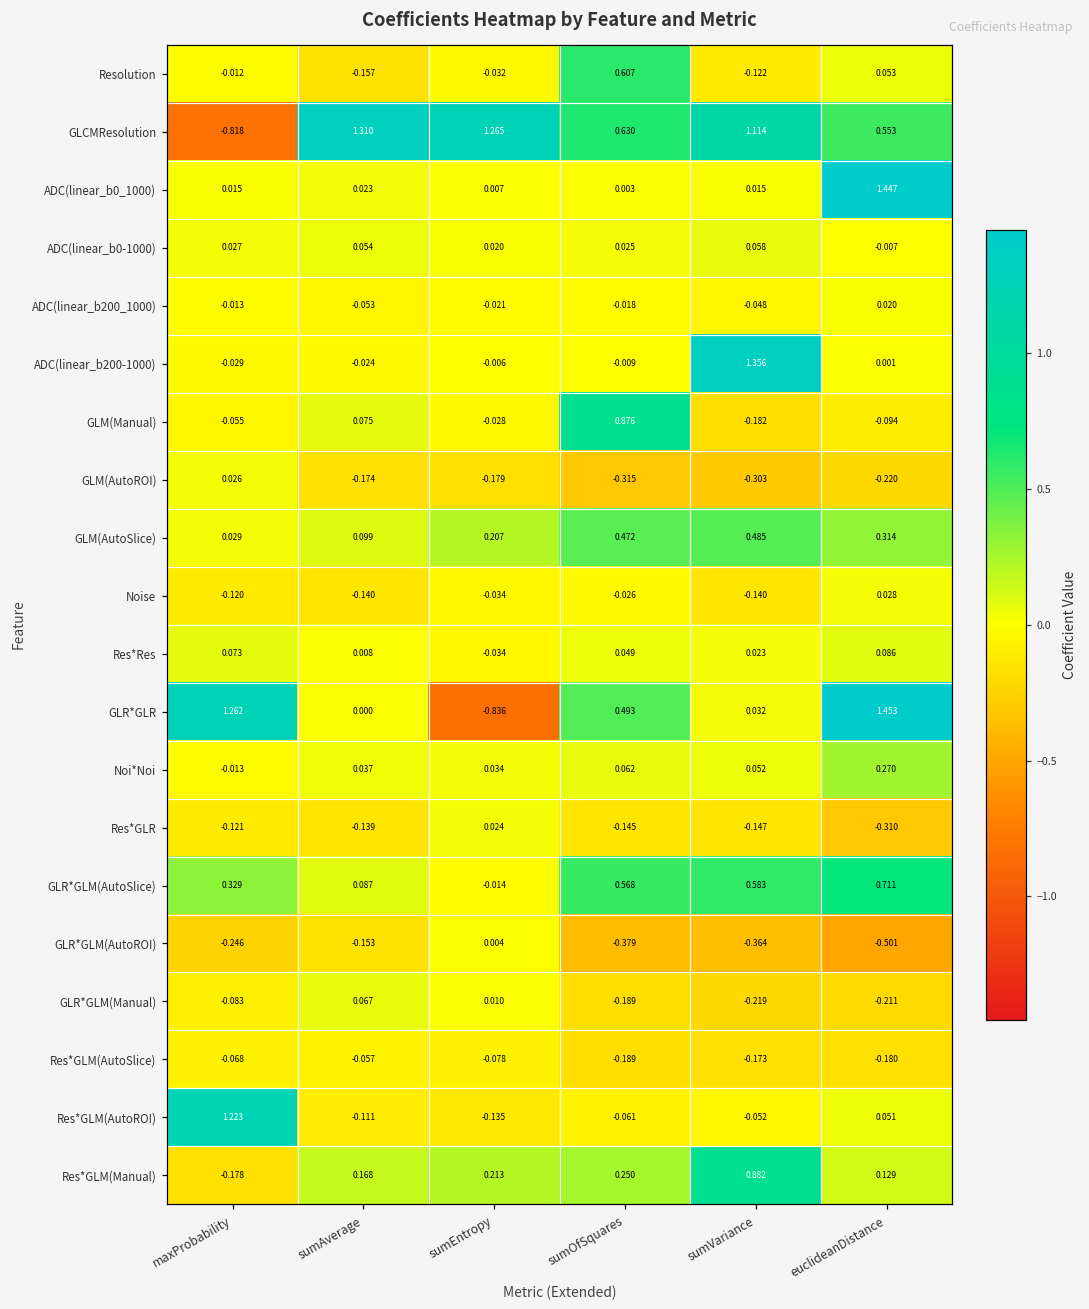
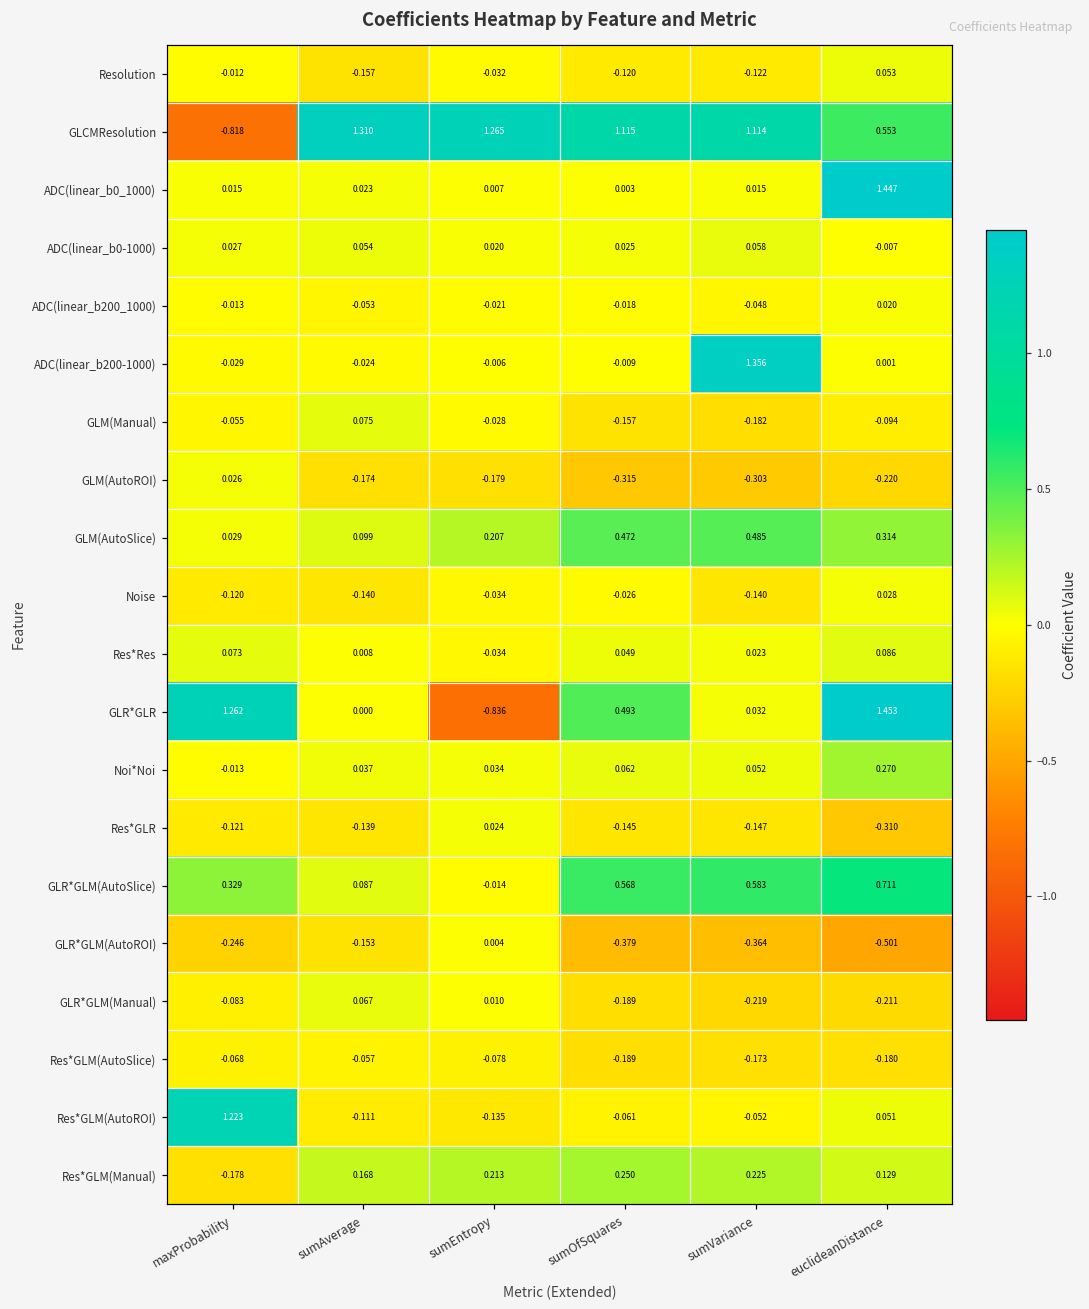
Resolution, sumOfSquares: 0.607 -> -0.120
GLCMResolution, sumOfSquares: 0.630 -> 1.115
GLM(Manual), sumOfSquares: 0.876 -> -0.157
Res*GLM(Manual), sumVariance: 0.882 -> 0.225
